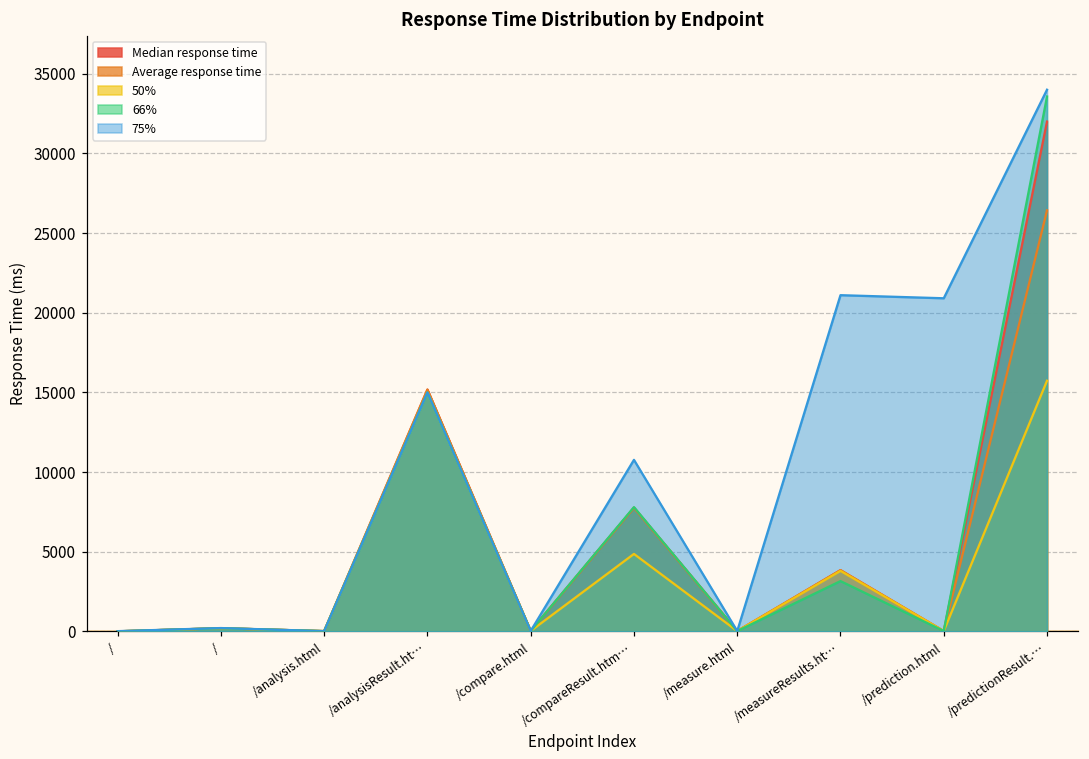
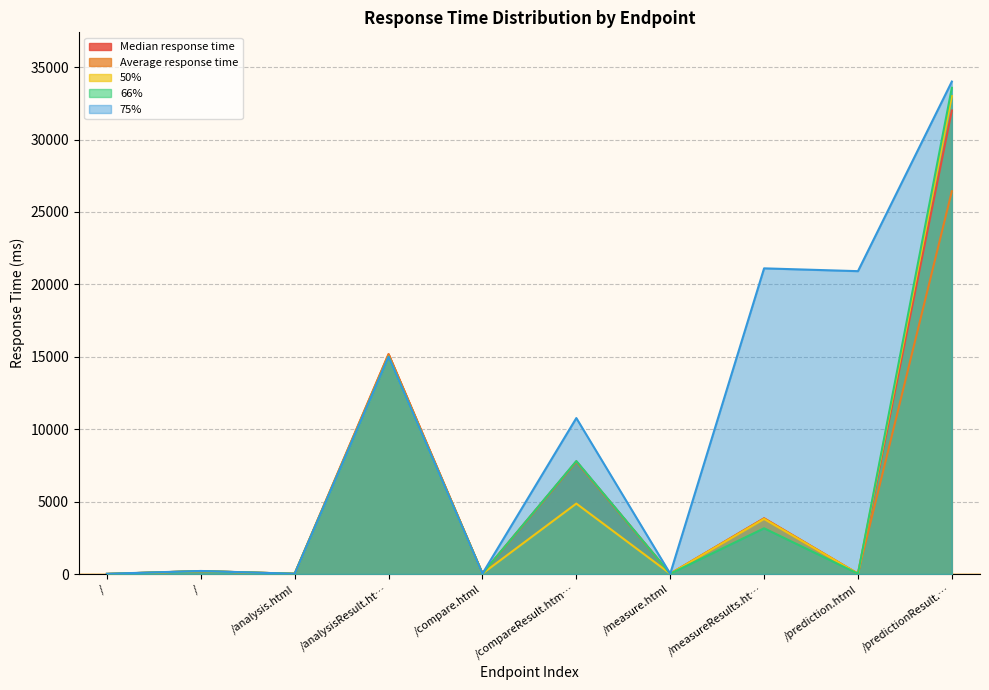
50%, /predictionResult.…: 15700 -> 33000
